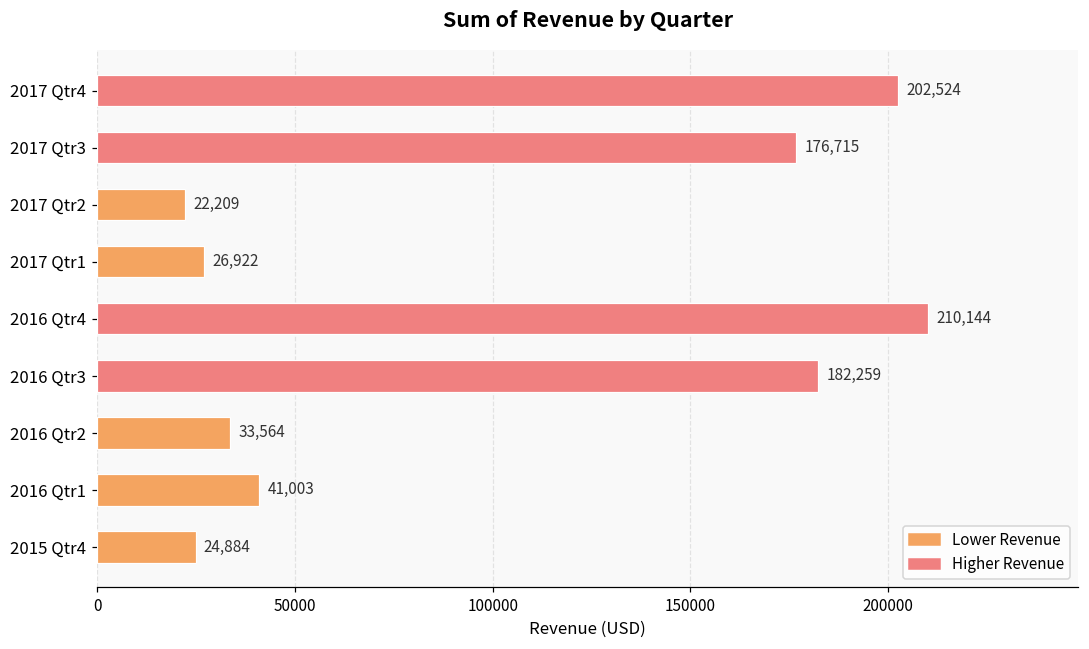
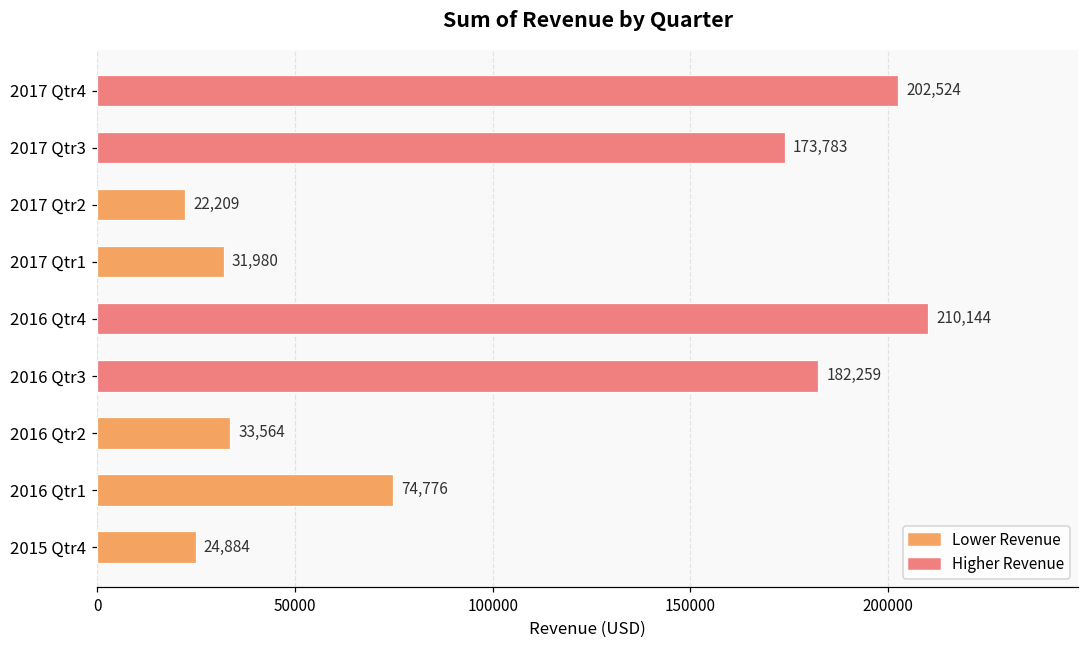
2017 Qtr3: 176,715 -> 173,783
2017 Qtr1: 26,922 -> 31,980
2016 Qtr1: 41,003 -> 74,776
